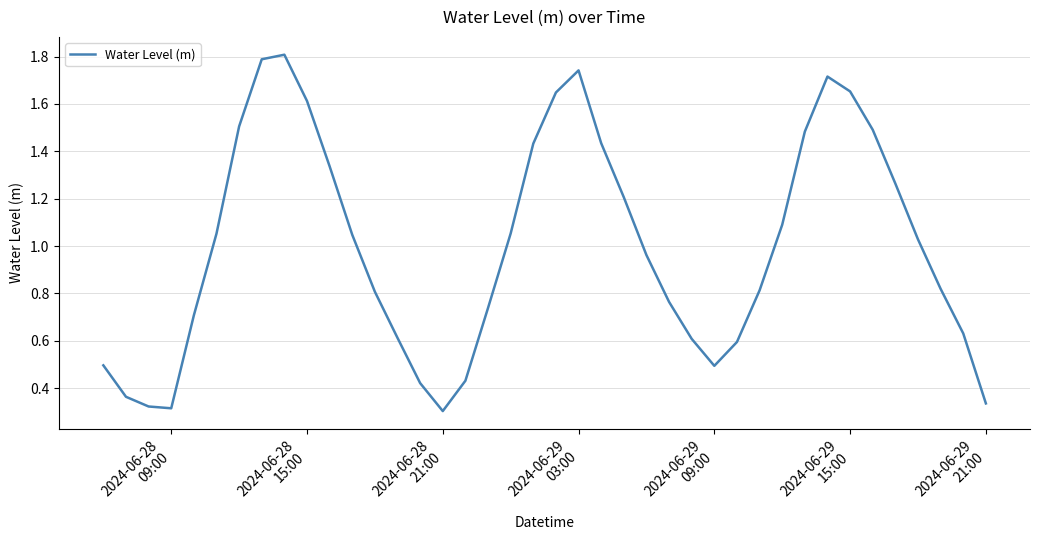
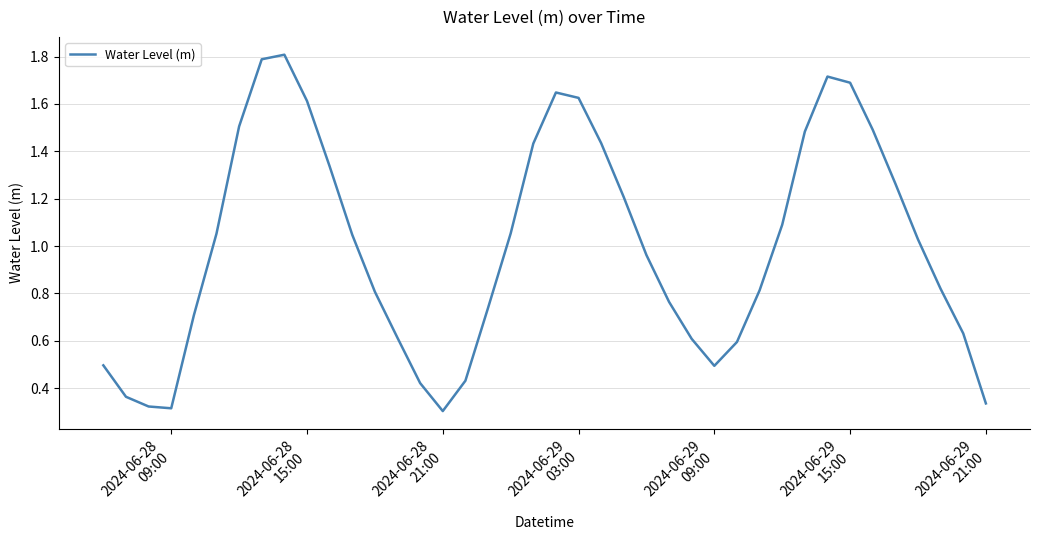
2024-06-29 03:00: 1.74 -> 1.63
2024-06-29 15:00: 1.65 -> 1.69
